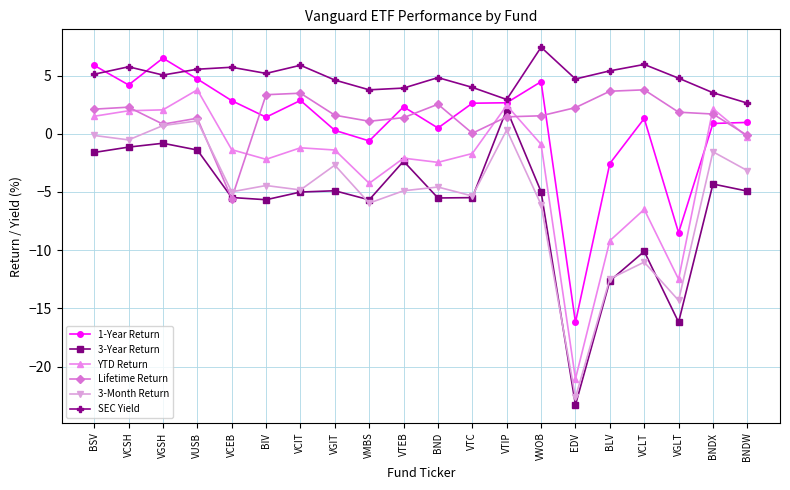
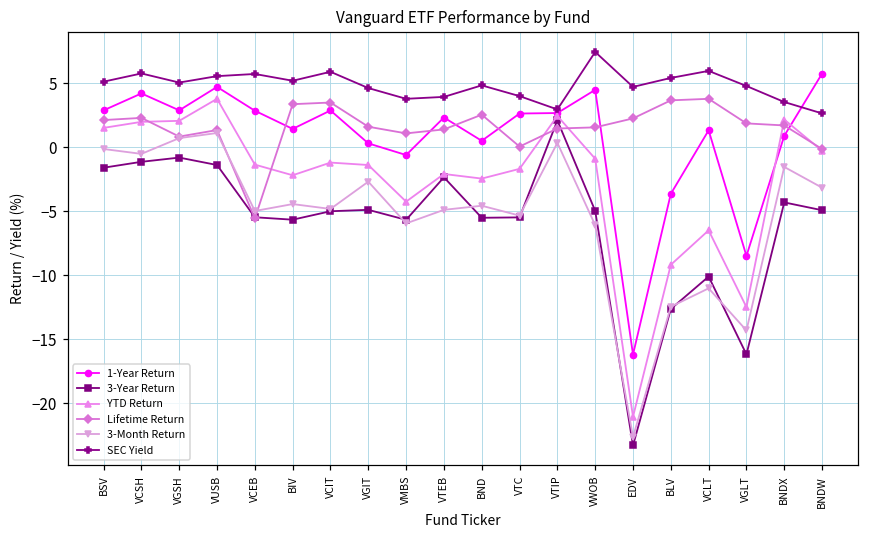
1-Year Return, BSV: 5.9 -> 2.9
1-Year Return, VGSH: 6.5 -> 2.9
1-Year Return, BLV: -2.6 -> -3.7
1-Year Return, BNDW: 1.0 -> 5.7
